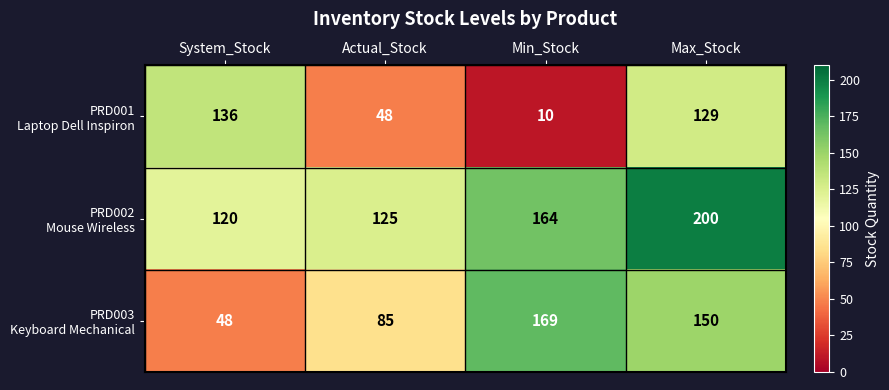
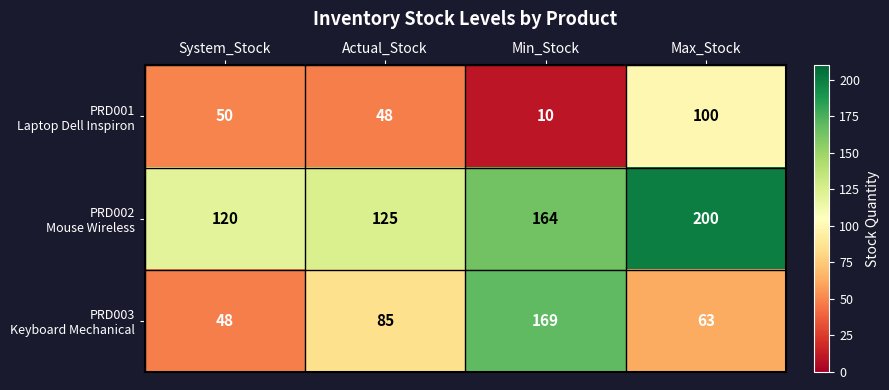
PRD001 Laptop Dell Inspiron, System_Stock: 136 -> 50
PRD001 Laptop Dell Inspiron, Max_Stock: 129 -> 100
PRD003 Keyboard Mechanical, Max_Stock: 150 -> 63
